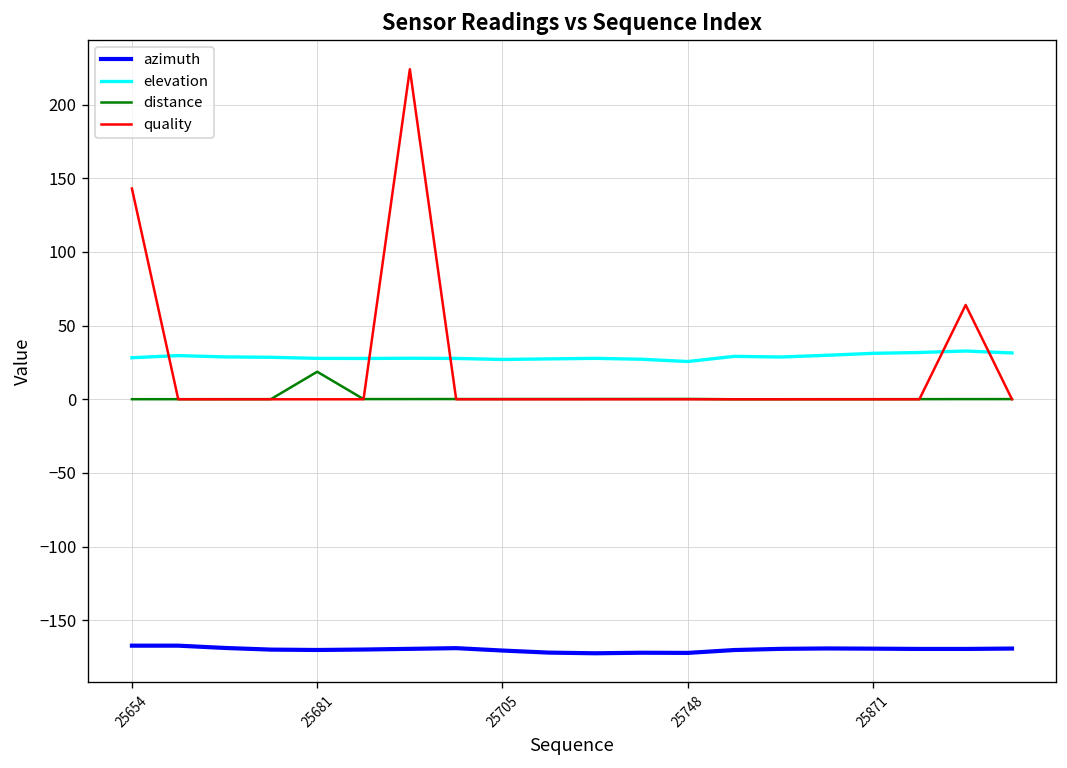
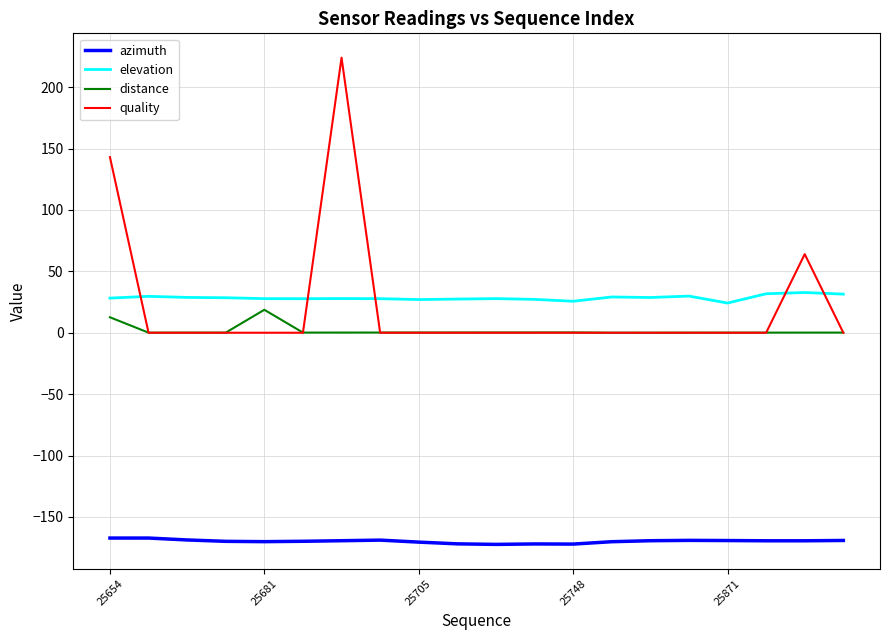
distance, 25654: 0 -> 13
elevation, 25871: 31 -> 24
